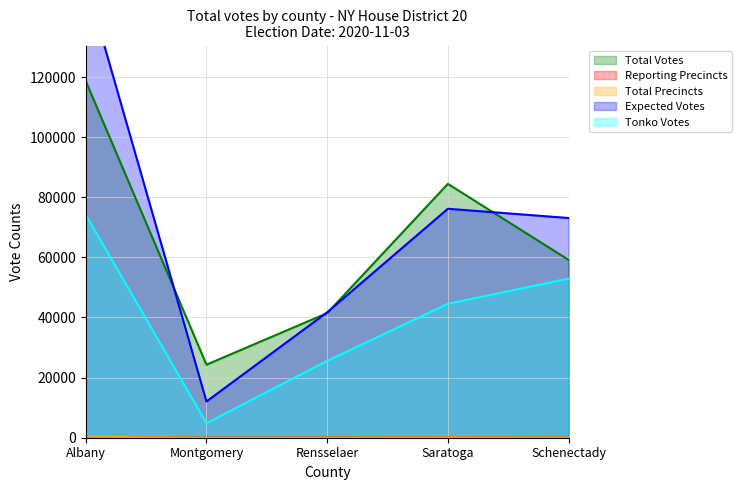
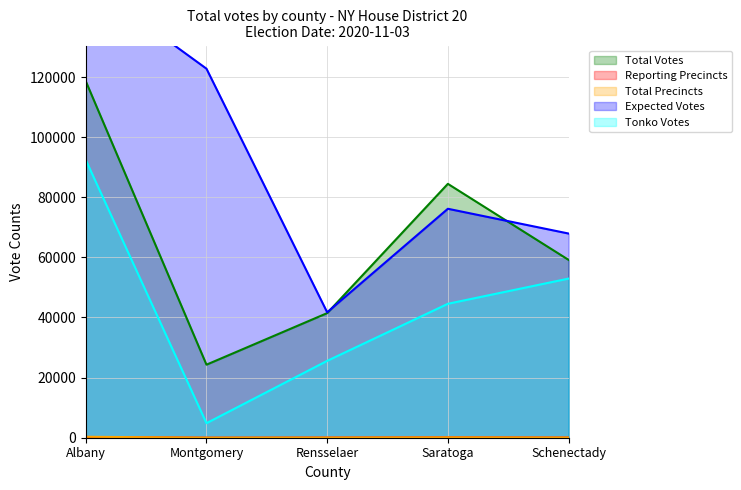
Tonko Votes, Albany: 74000 -> 92000
Expected Votes, Montgomery: 12000 -> 123000
Expected Votes, Schenectady: 73000 -> 68000
